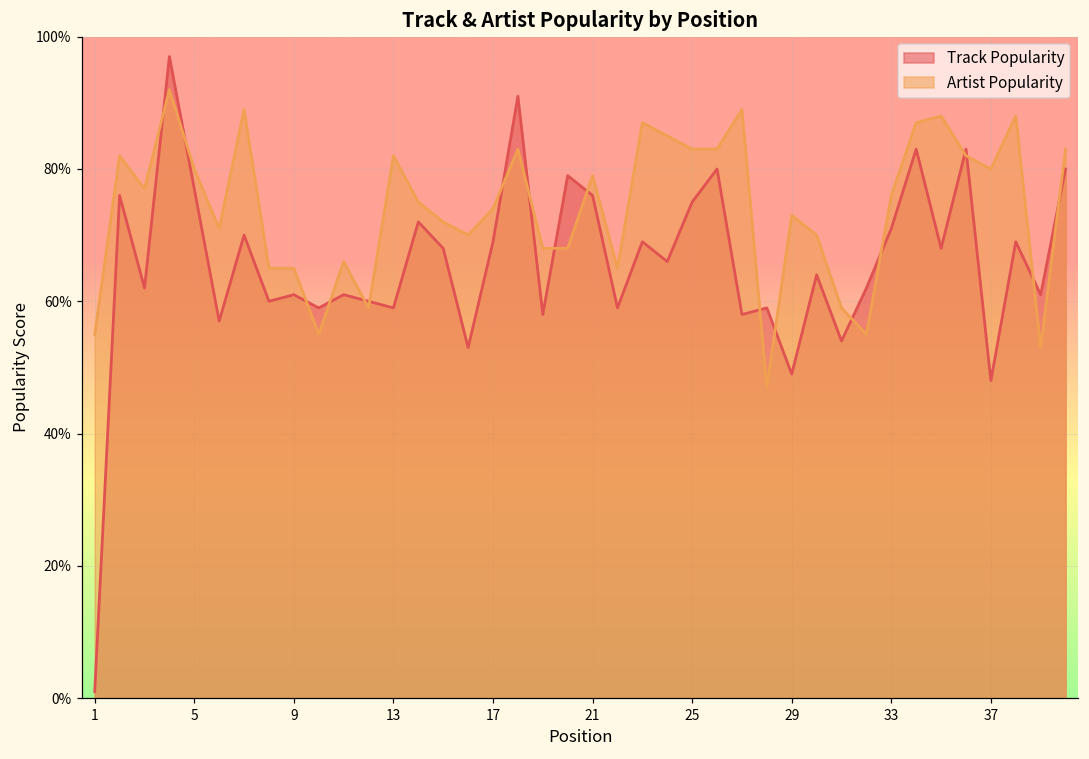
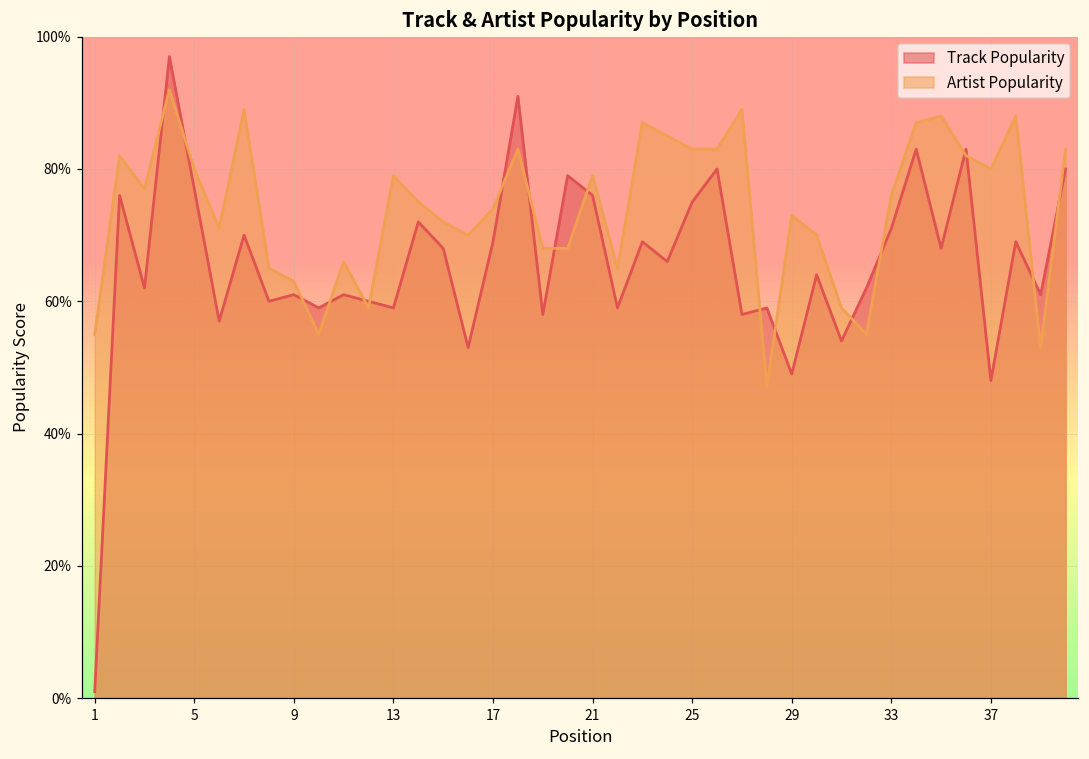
Artist Popularity, 9: 65% -> 63%
Artist Popularity, 13: 82% -> 79%
